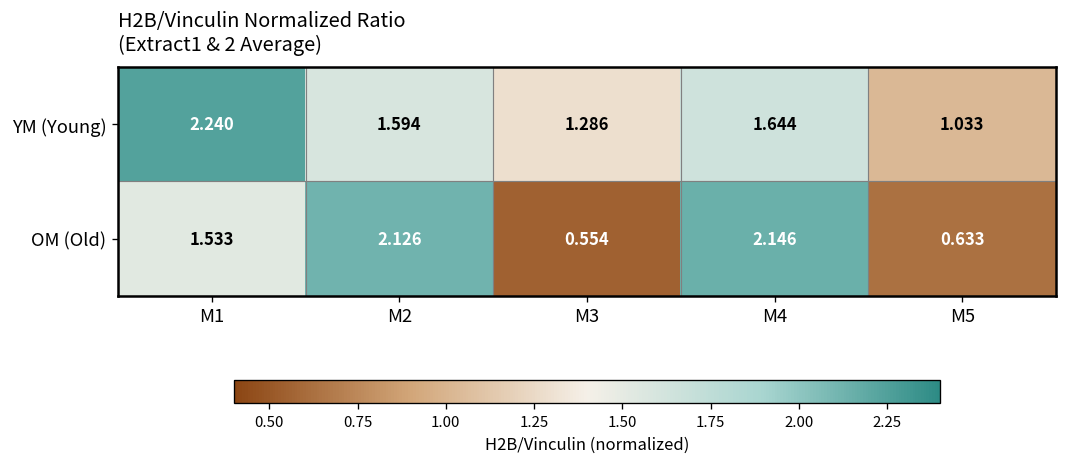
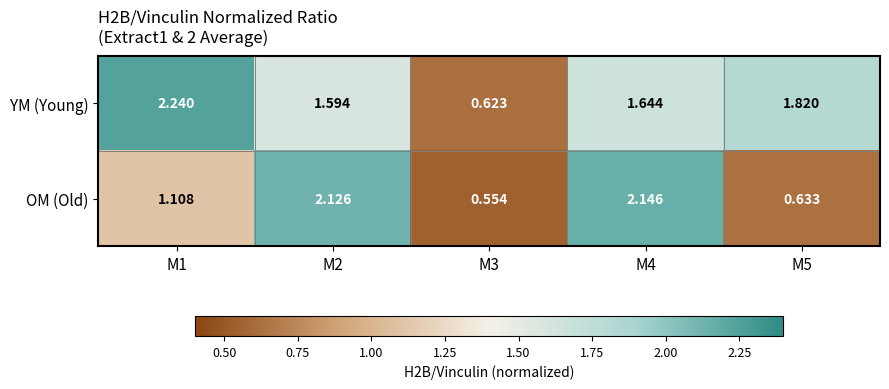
YM (Young), M3: 1.286 -> 0.623
YM (Young), M5: 1.033 -> 1.820
OM (Old), M1: 1.533 -> 1.108
